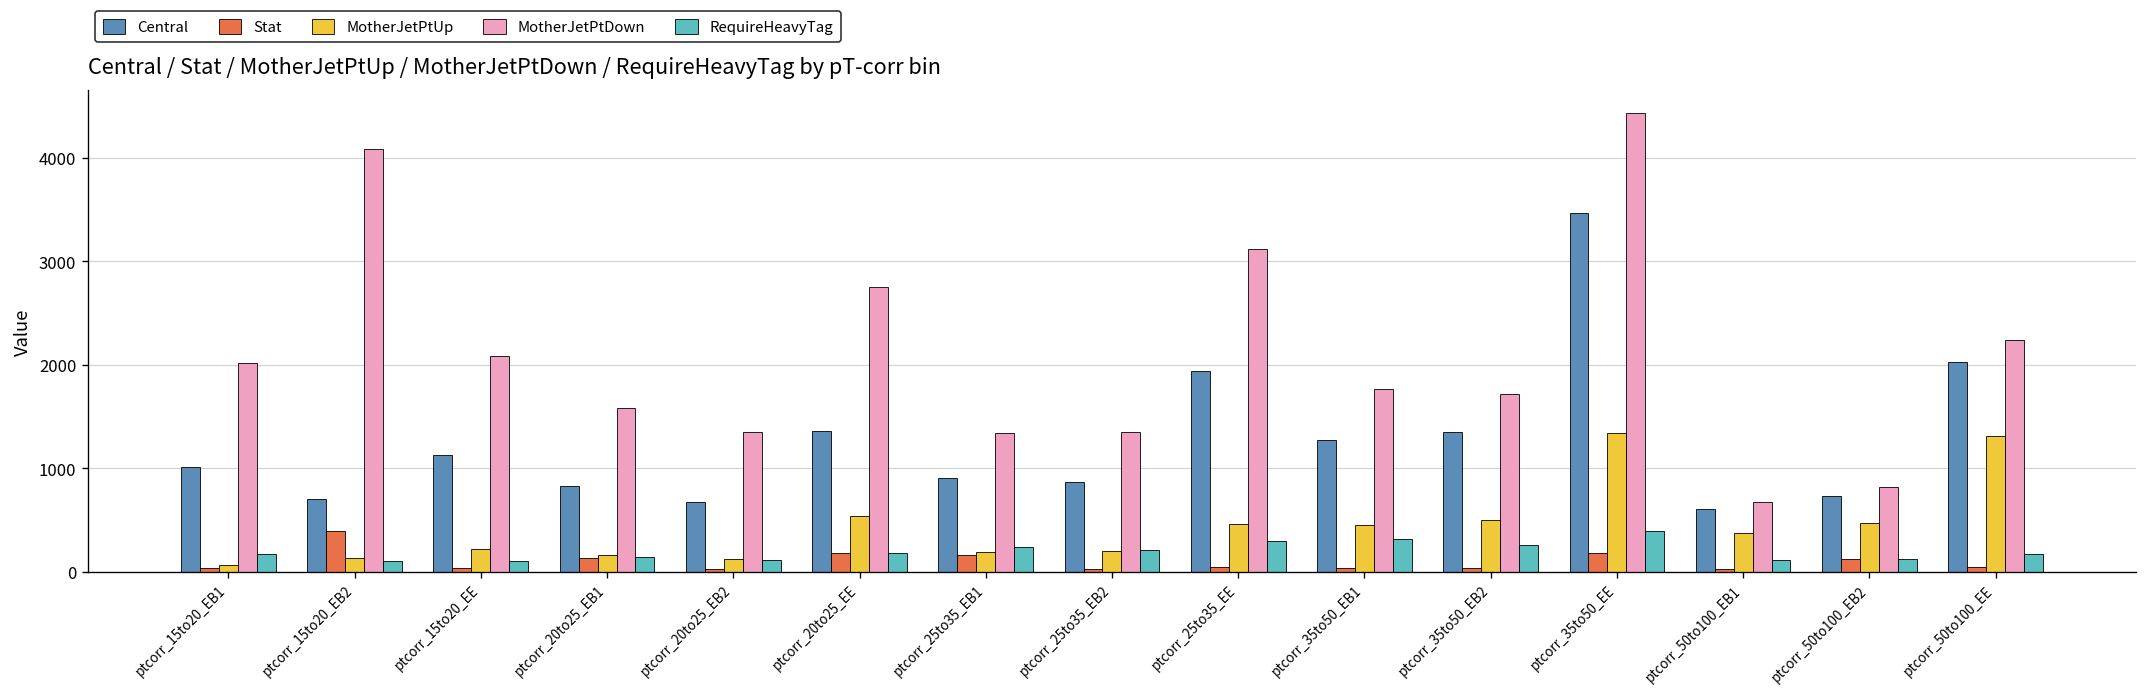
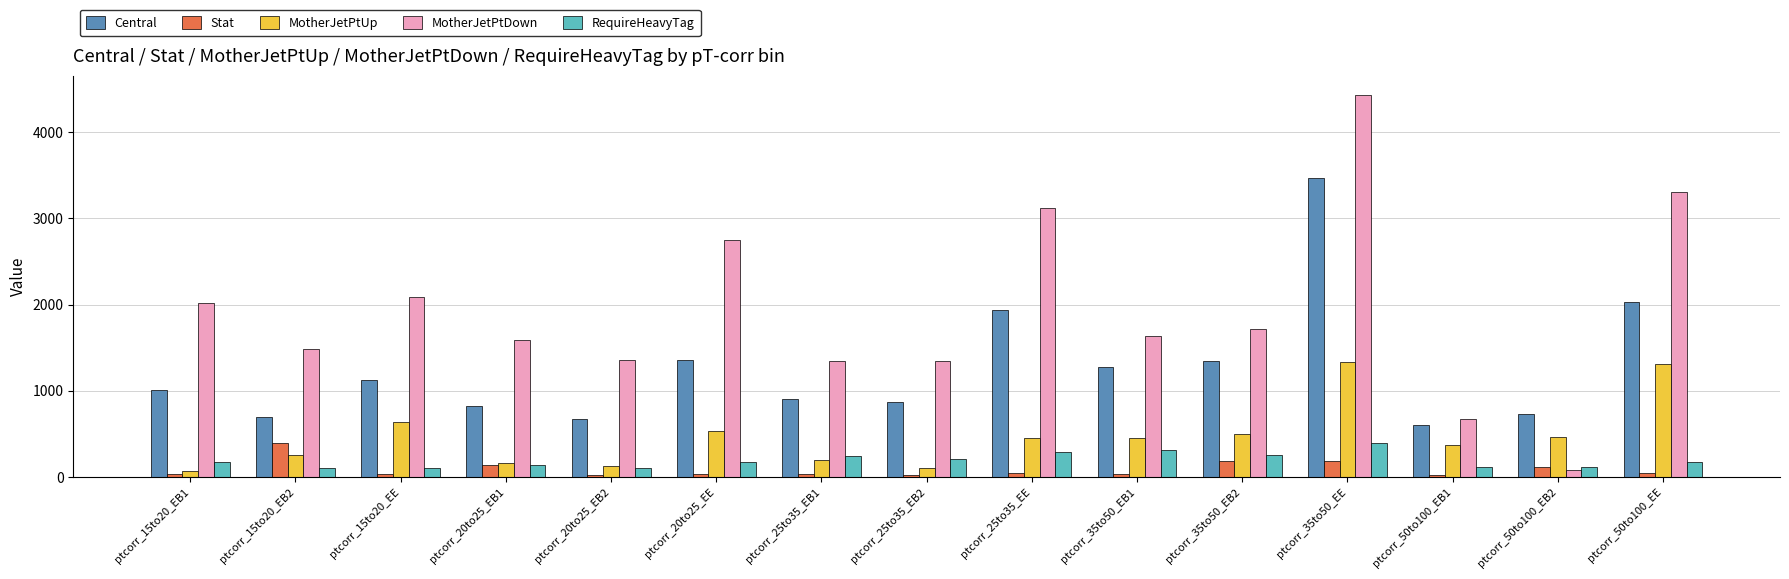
MotherJetPtUp, ptcorr_15to20_EB2: 100 -> 300
MotherJetPtDown, ptcorr_15to20_EB2: 4100 -> 1500
MotherJetPtUp, ptcorr_15to20_EE: 200 -> 600
Stat, ptcorr_20to25_EE: 200 -> 0
Stat, ptcorr_25to35_EB1: 200 -> 0
MotherJetPtUp, ptcorr_25to35_EB2: 200 -> 100
MotherJetPtDown, ptcorr_35to50_EB1: 1800 -> 1600
Stat, ptcorr_35to50_EB2: 0 -> 200
MotherJetPtDown, ptcorr_50to100_EB2: 800 -> 100
MotherJetPtDown, ptcorr_50to100_EE: 2200 -> 3300
